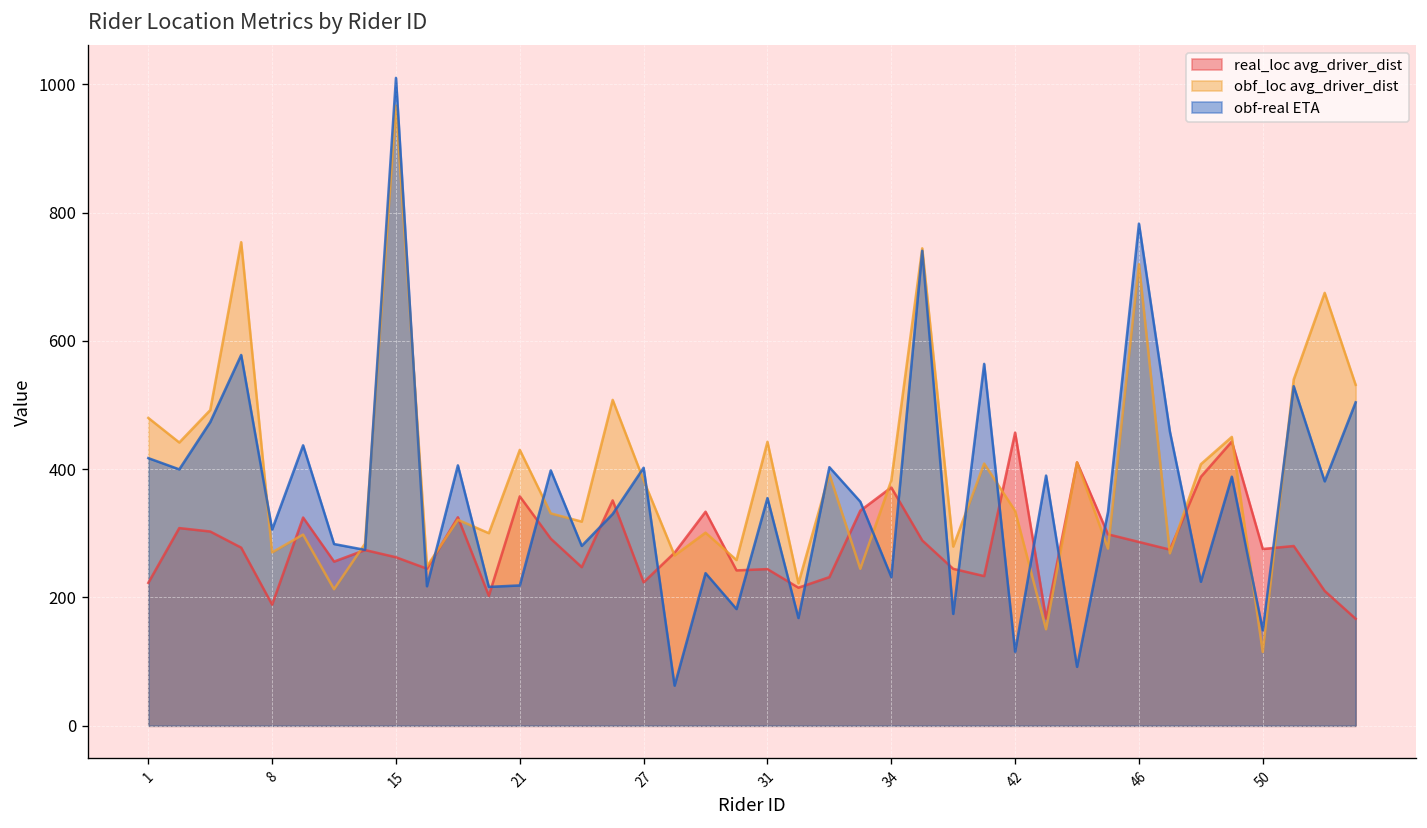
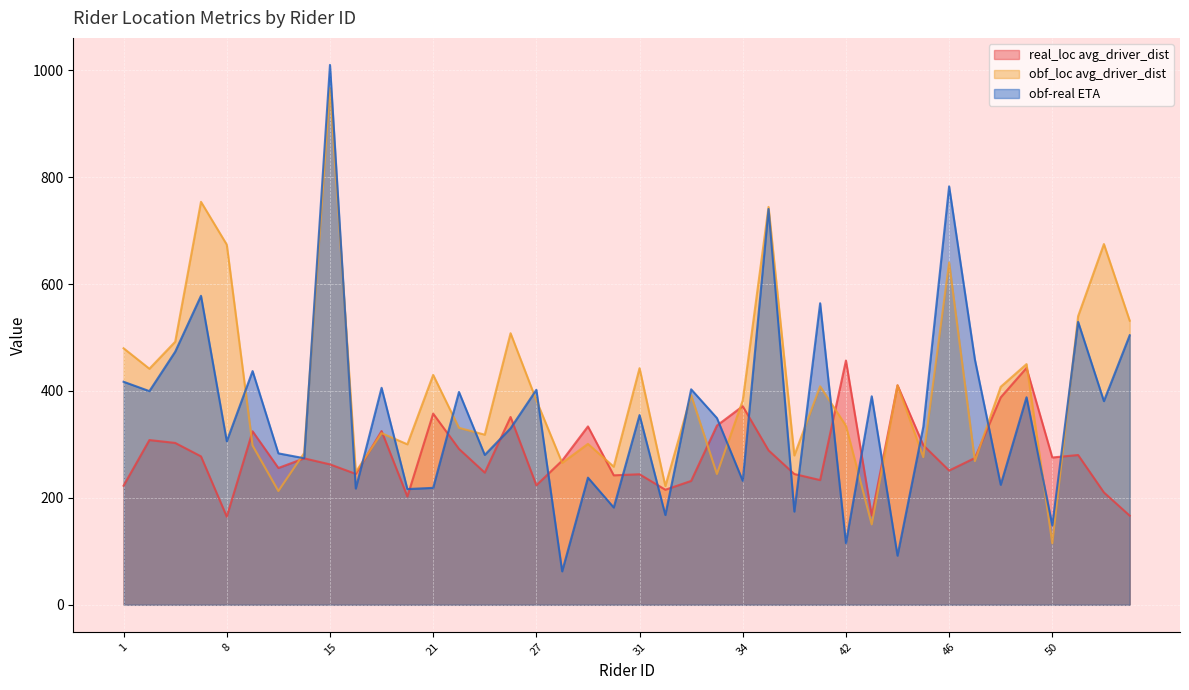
real_loc avg_driver_dist, 8: 190 -> 160
obf_loc avg_driver_dist, 8: 270 -> 670
real_loc avg_driver_dist, 46: 290 -> 250
obf_loc avg_driver_dist, 46: 720 -> 640
